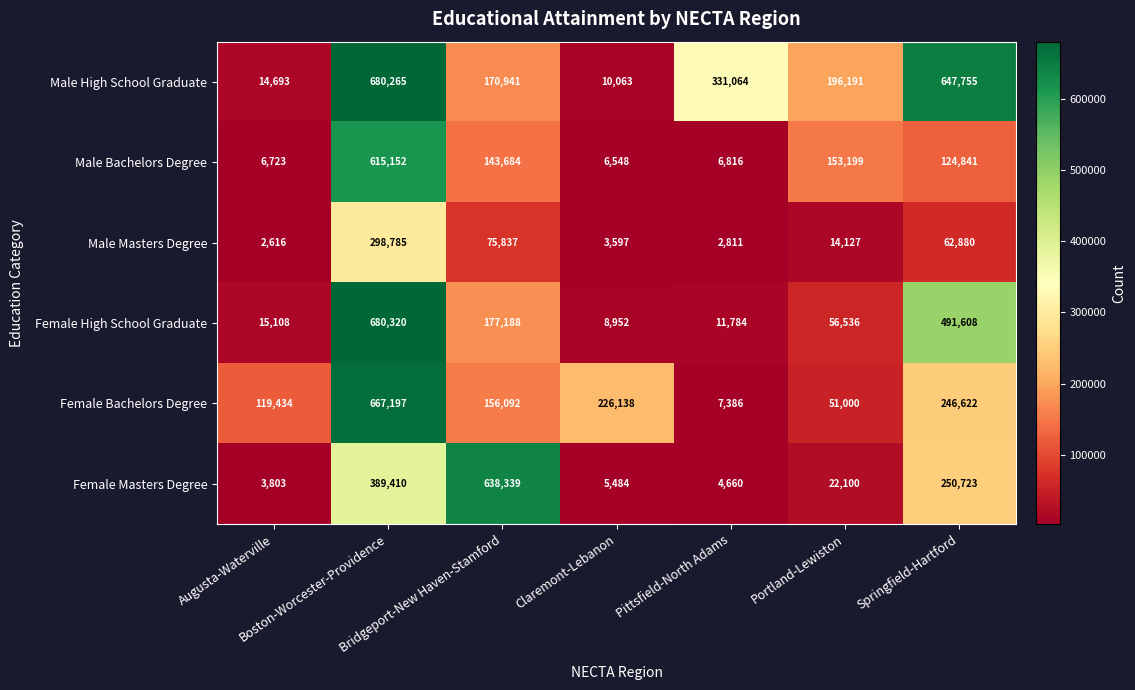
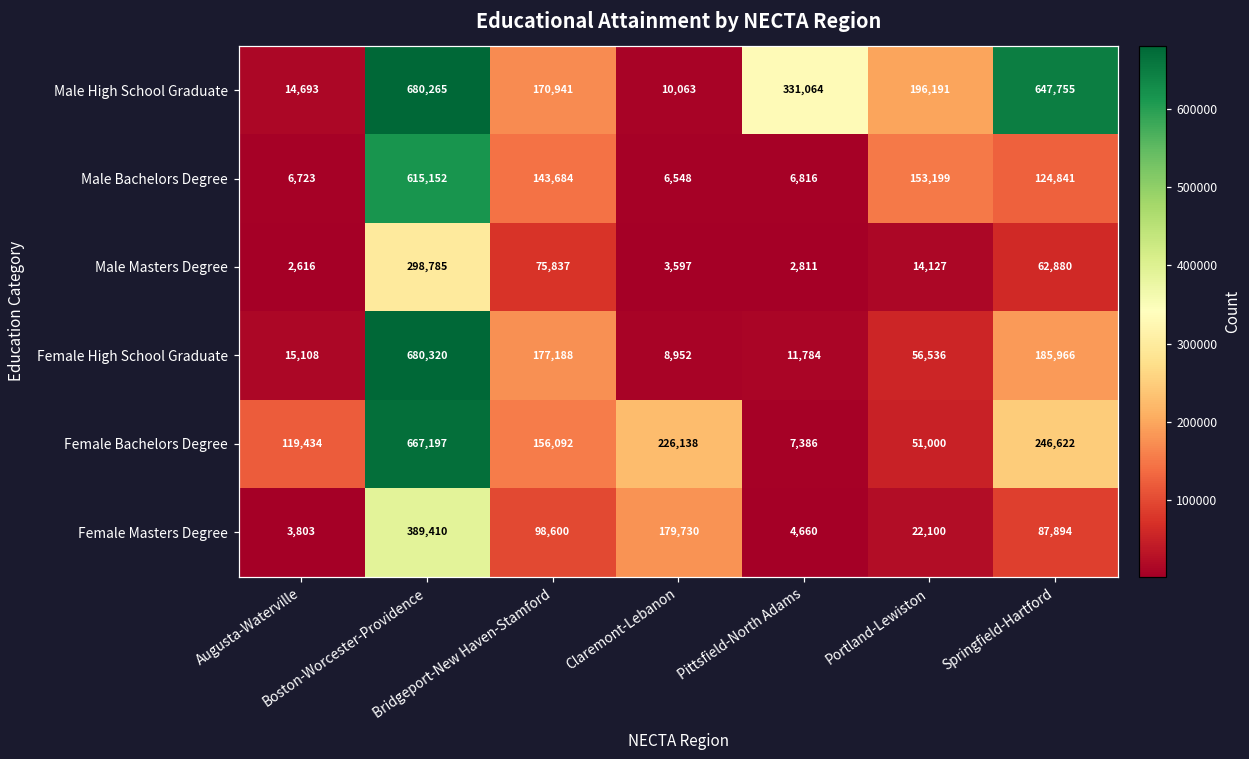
Female High School Graduate, Springfield-Hartford: 491,608 -> 185,966
Female Masters Degree, Bridgeport-New Haven-Stamford: 638,339 -> 98,600
Female Masters Degree, Claremont-Lebanon: 5,484 -> 179,730
Female Masters Degree, Springfield-Hartford: 250,723 -> 87,894
